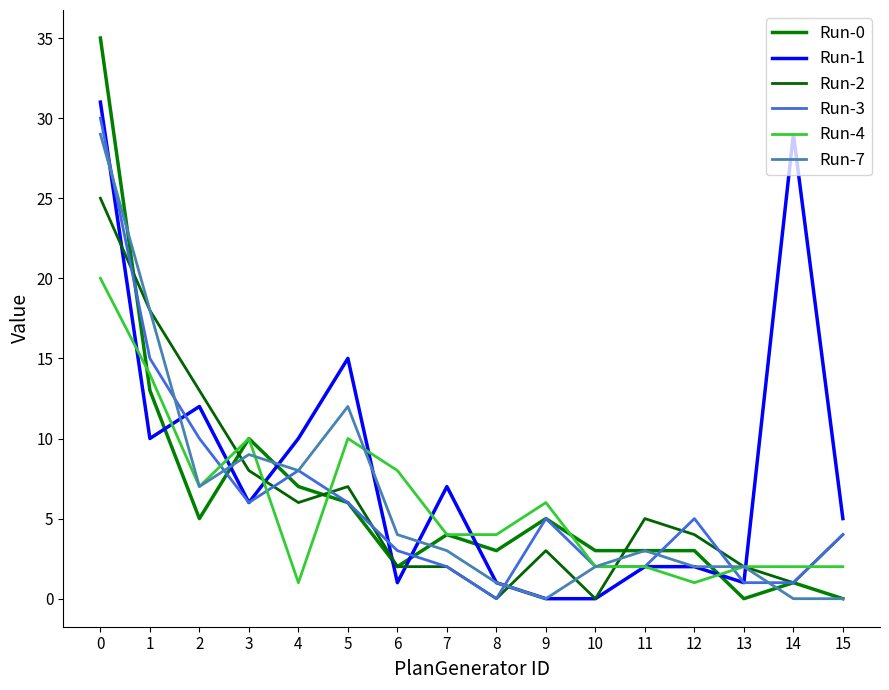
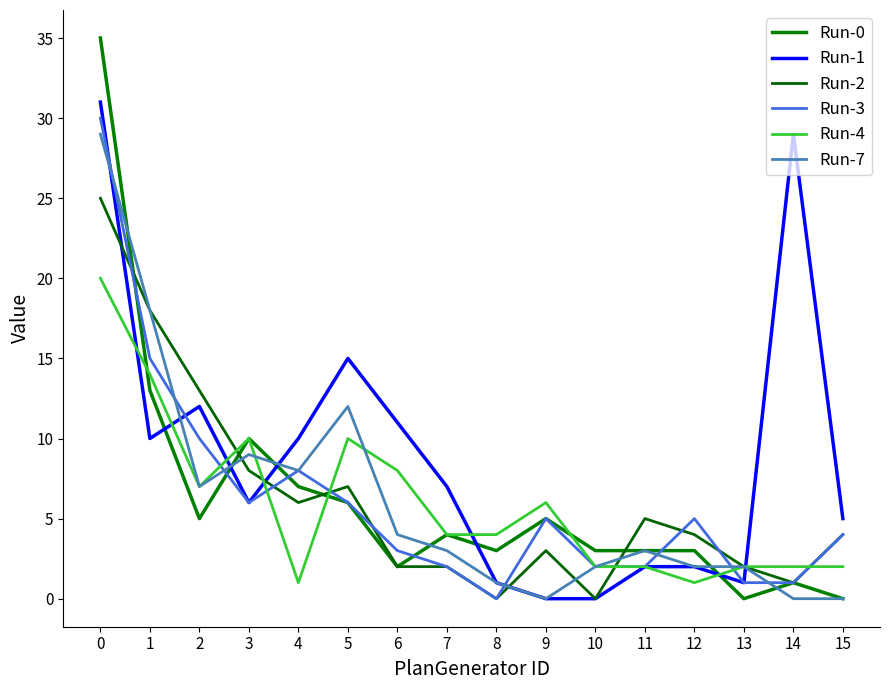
Run-1, 6: 1 -> 11
